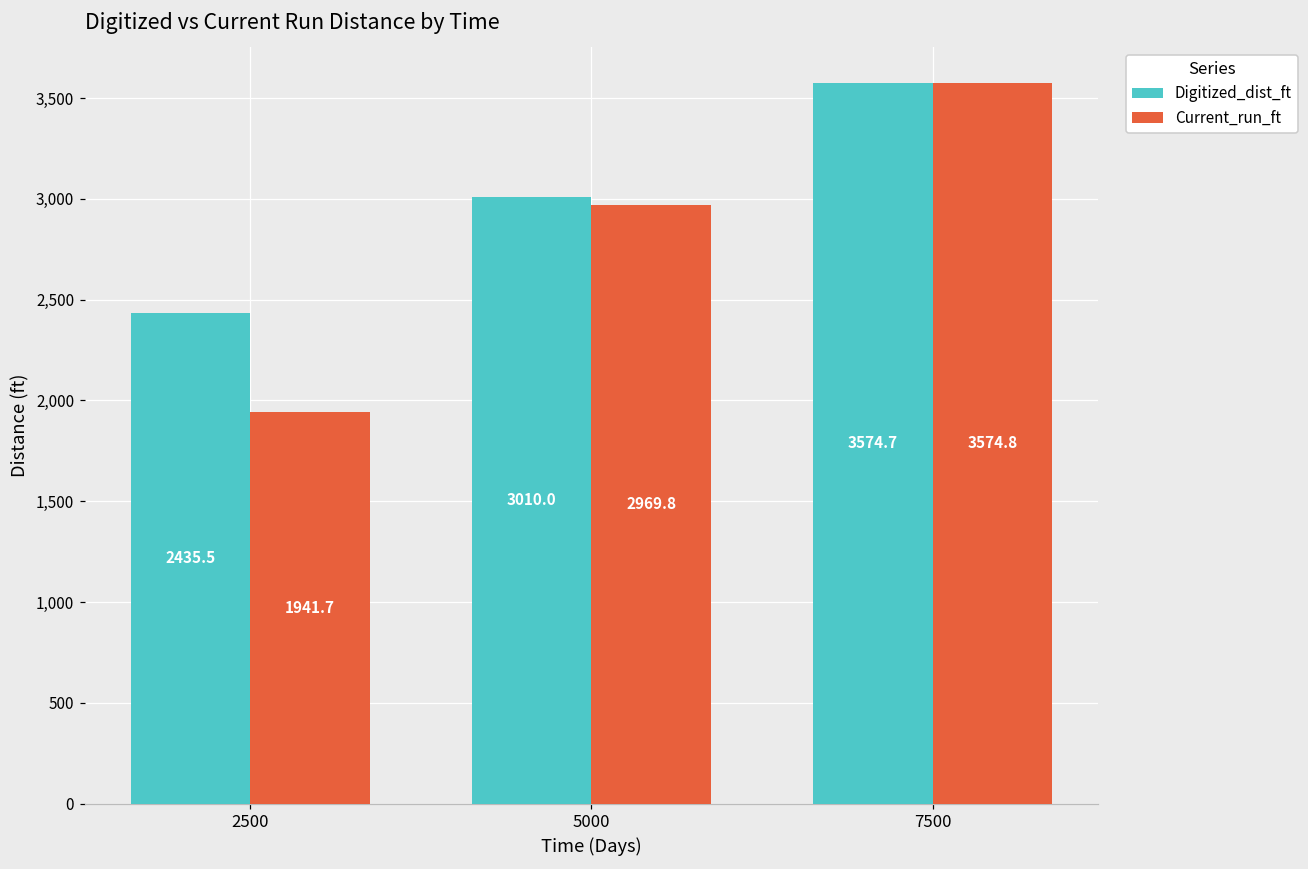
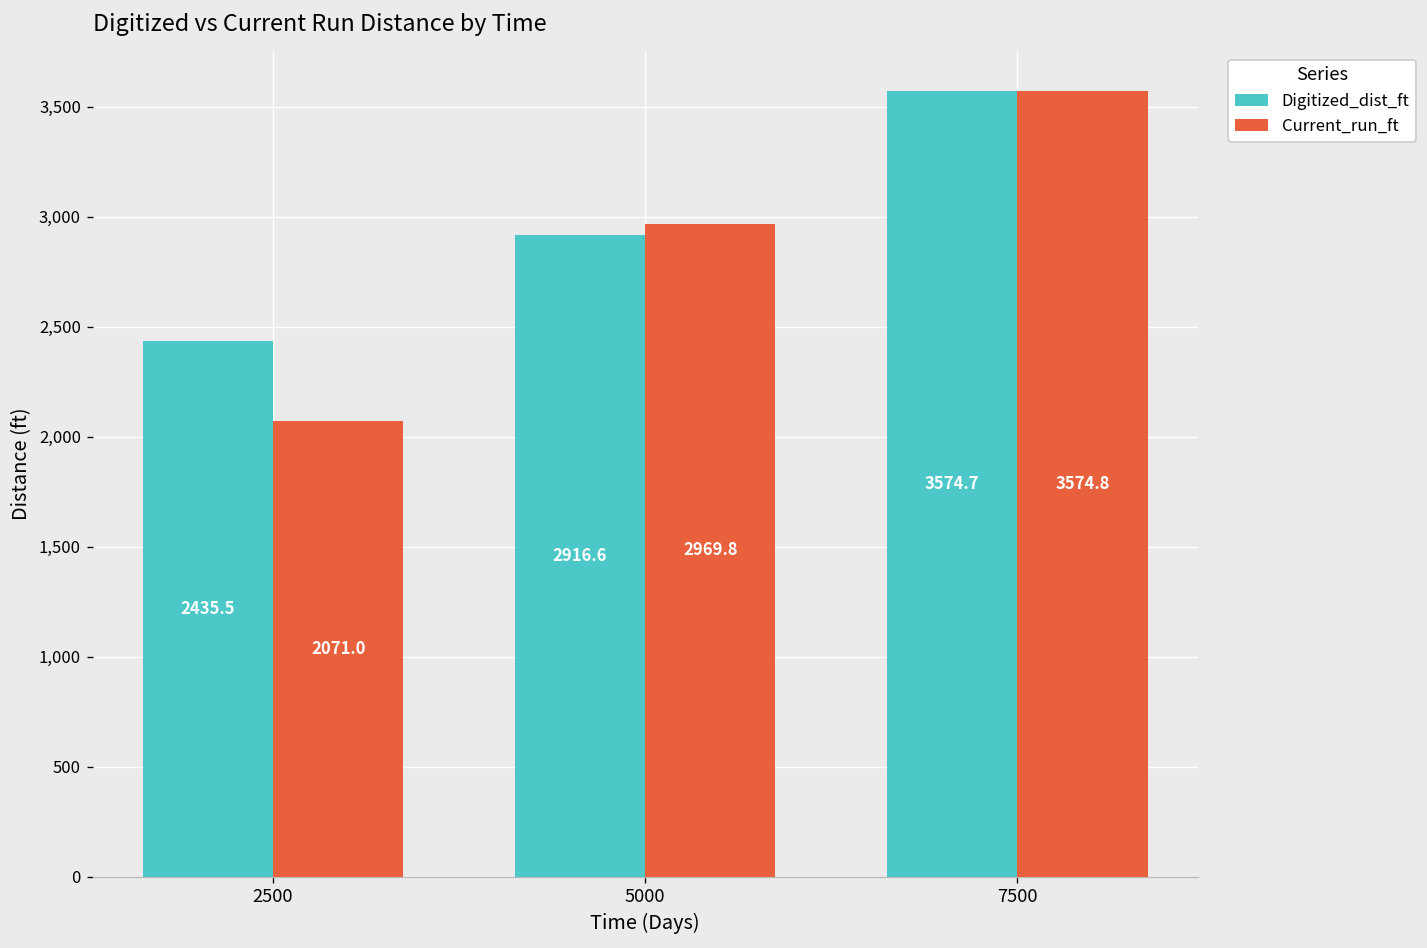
Current_run_ft, 2500: 1941.7 -> 2071.0
Digitized_dist_ft, 5000: 3010.0 -> 2916.6
